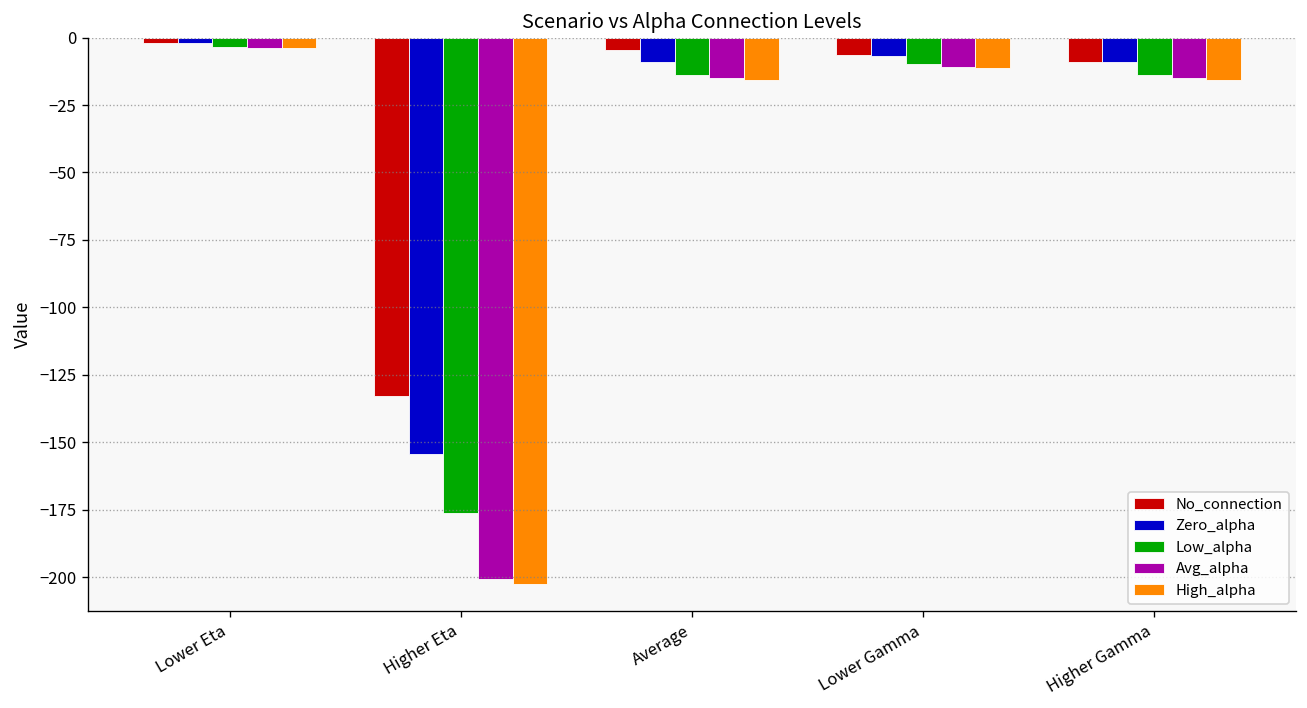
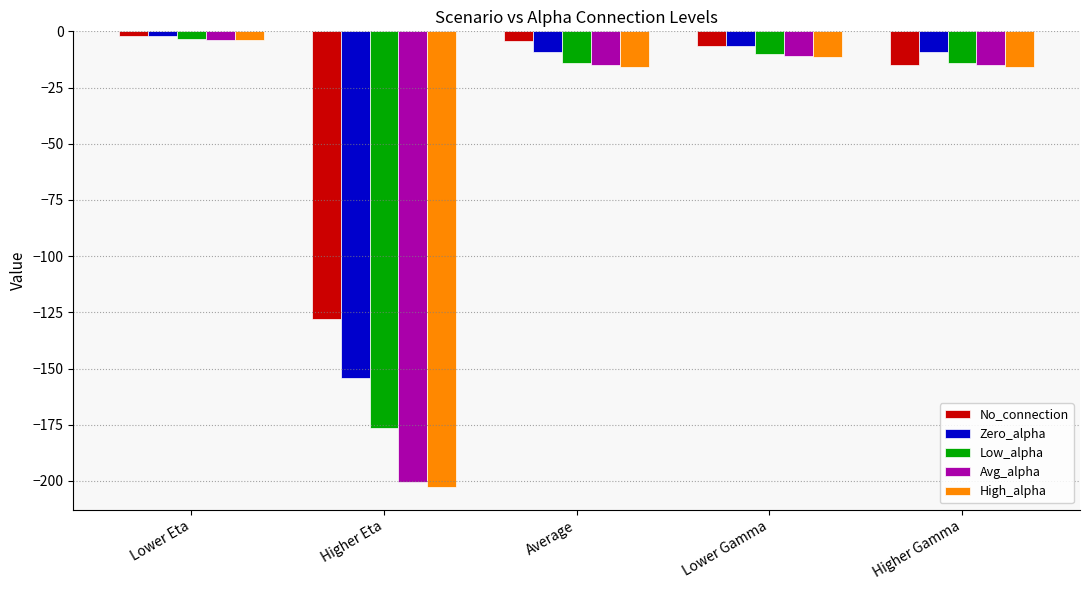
No_connection, Higher Eta: -133 -> -128
No_connection, Higher Gamma: -9 -> -15
